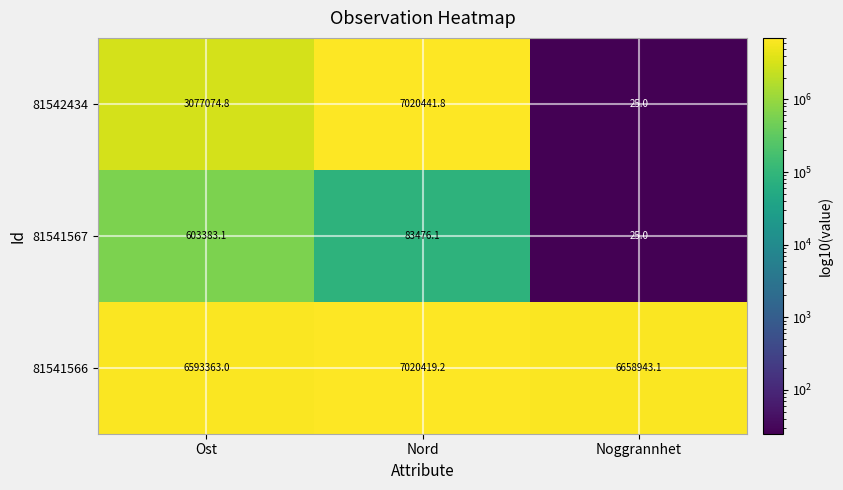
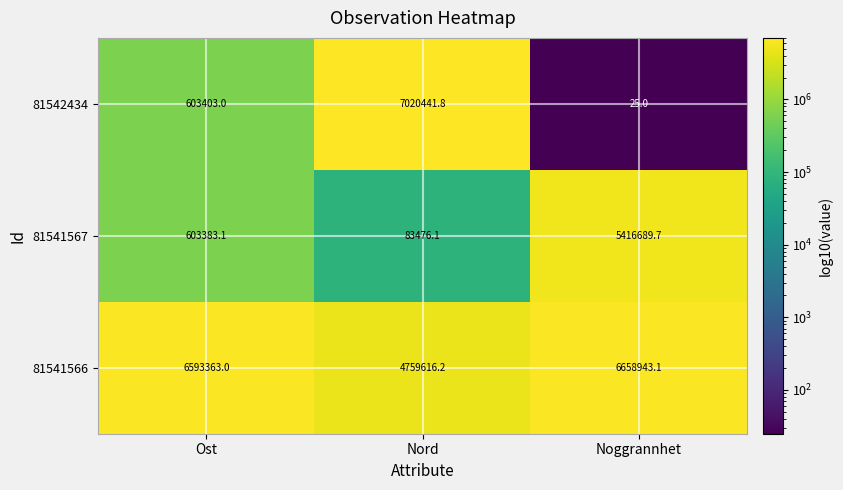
81542434, Ost: 3077074.8 -> 603403.0
81541567, Noggrannhet: 25.0 -> 5416689.7
81541566, Nord: 7020419.2 -> 4759616.2
